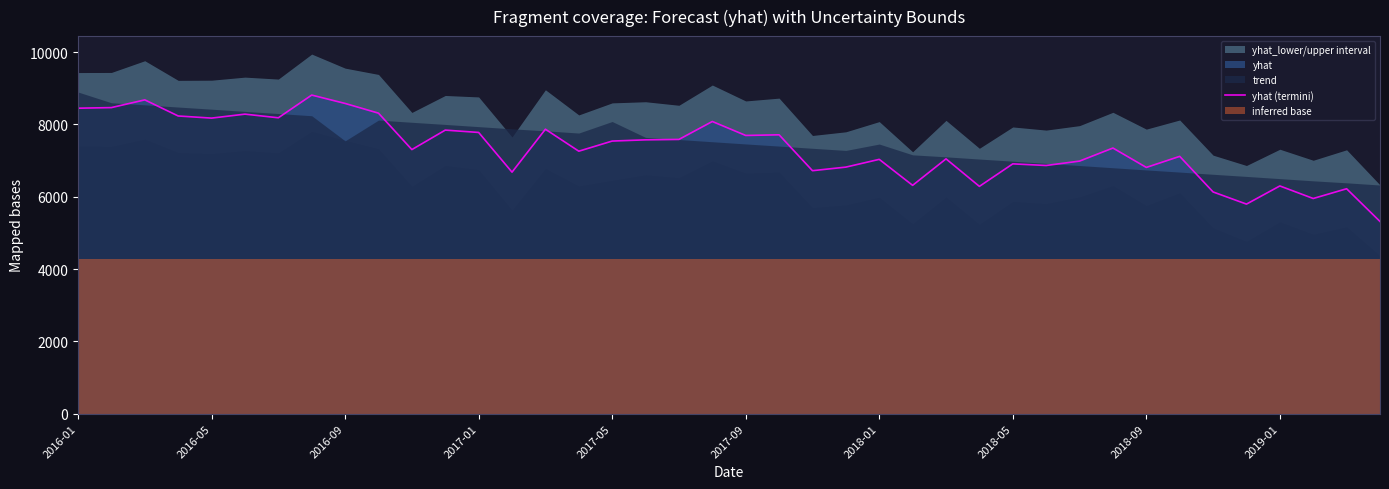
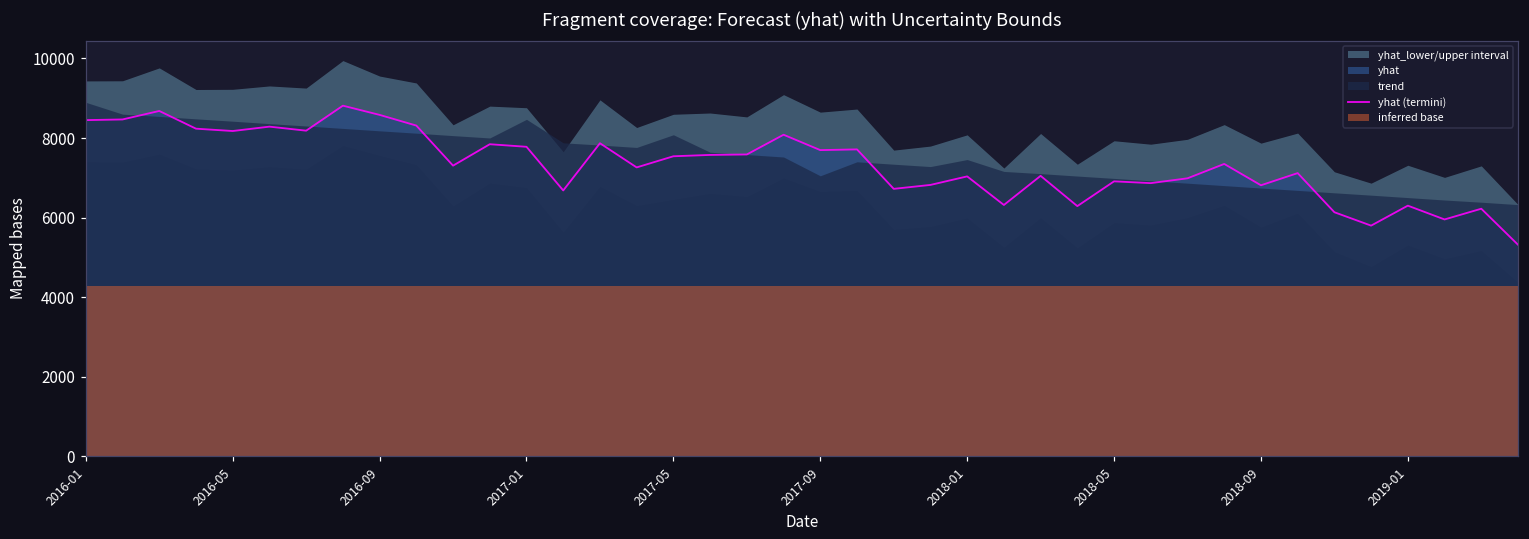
trend, 2016-09: 7500 -> 8200
trend, 2017-01: 7900 -> 8500
trend, 2017-09: 7500 -> 7000
